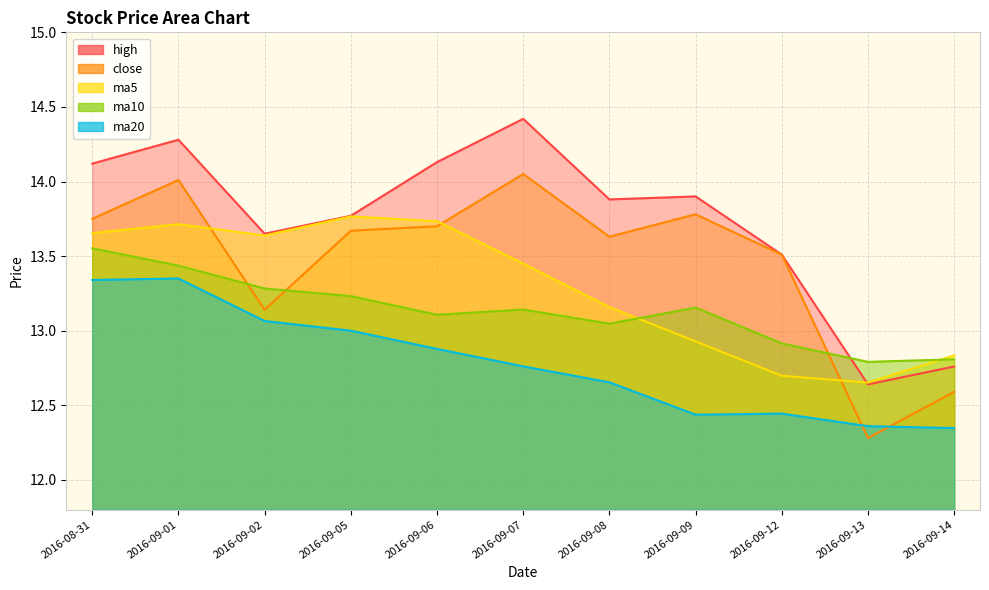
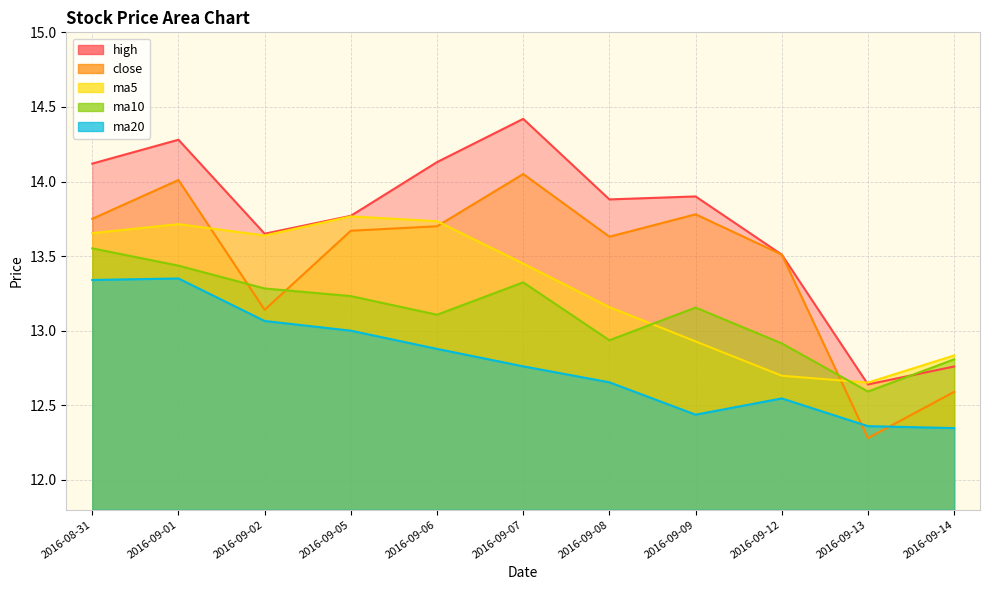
ma10, 2016-09-07: 13.14 -> 13.32
ma10, 2016-09-08: 13.05 -> 12.94
ma20, 2016-09-12: 12.44 -> 12.55
ma10, 2016-09-13: 12.79 -> 12.59
